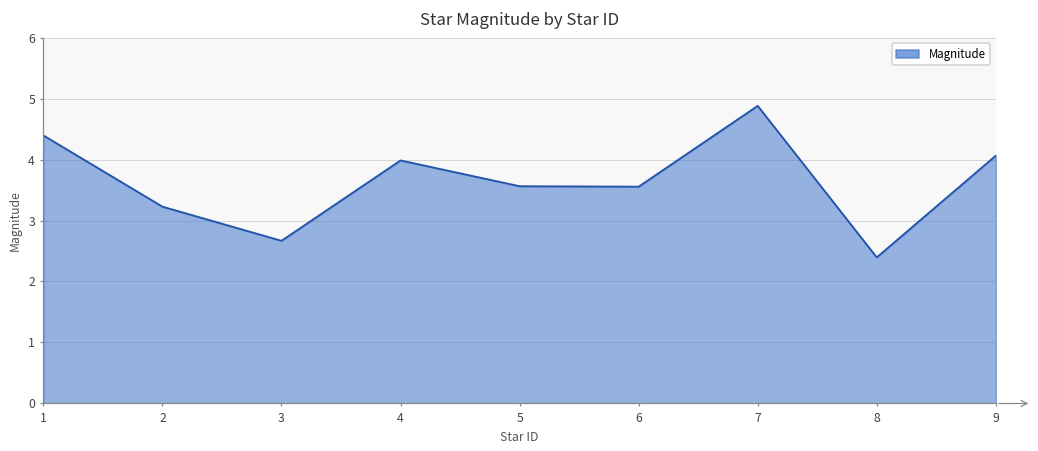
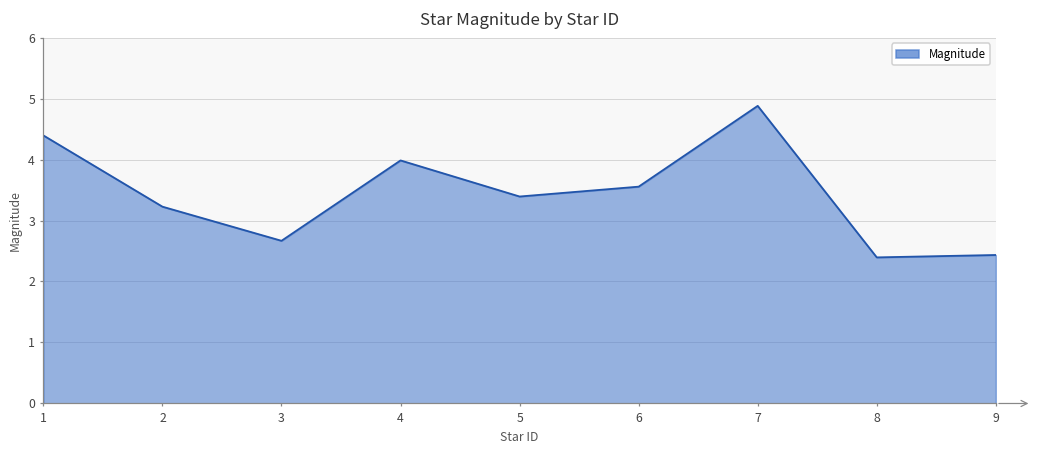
5: 3.6 -> 3.4
9: 4.1 -> 2.4
